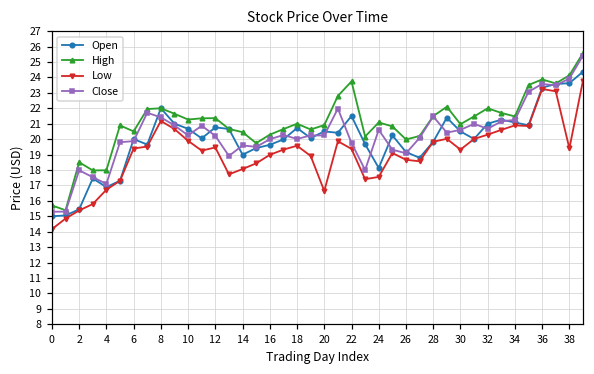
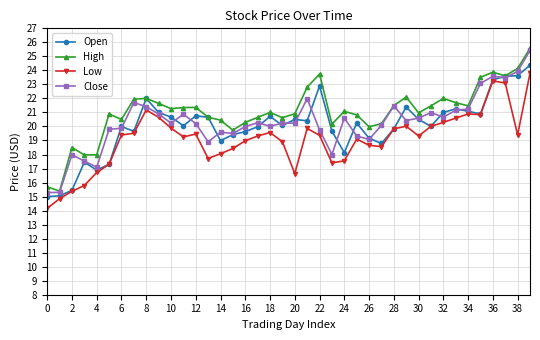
Open, 22: 21.5 -> 22.9
